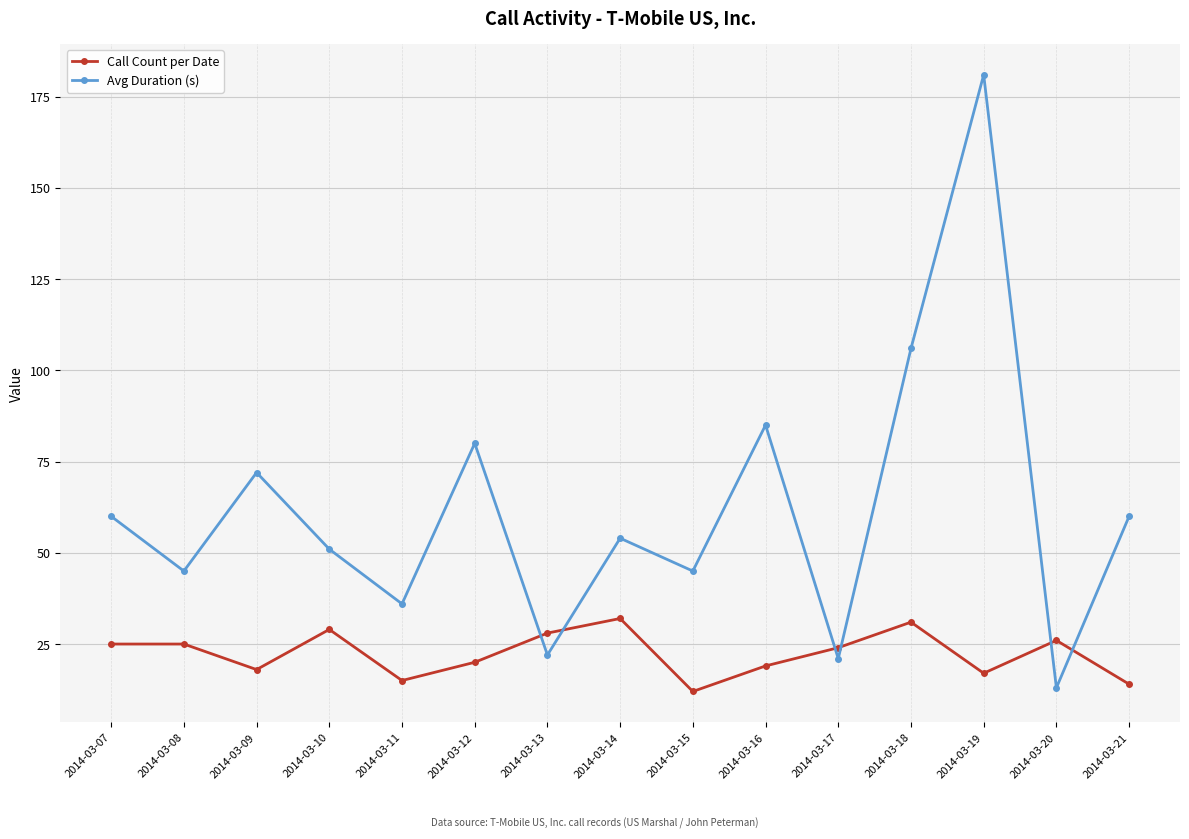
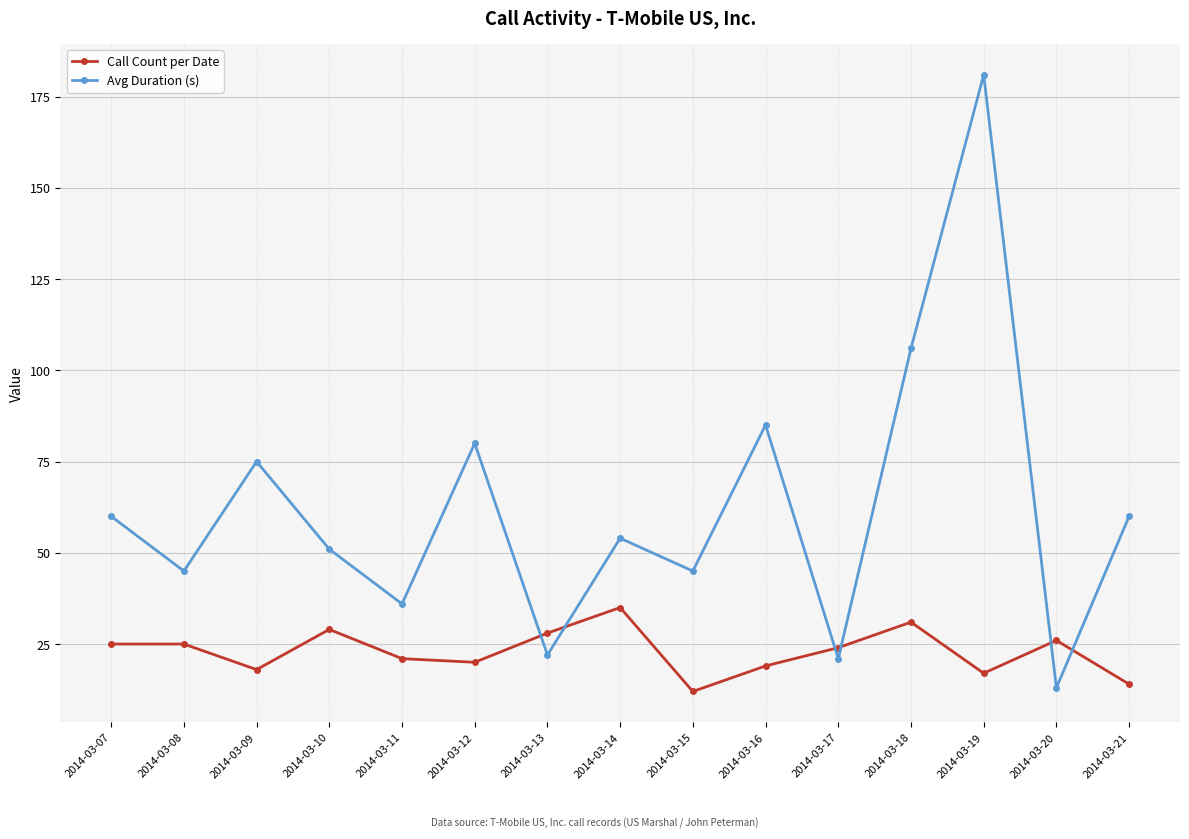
Avg Duration (s), 2014-03-09: 72 -> 75
Call Count per Date, 2014-03-11: 15 -> 21
Call Count per Date, 2014-03-14: 32 -> 35
